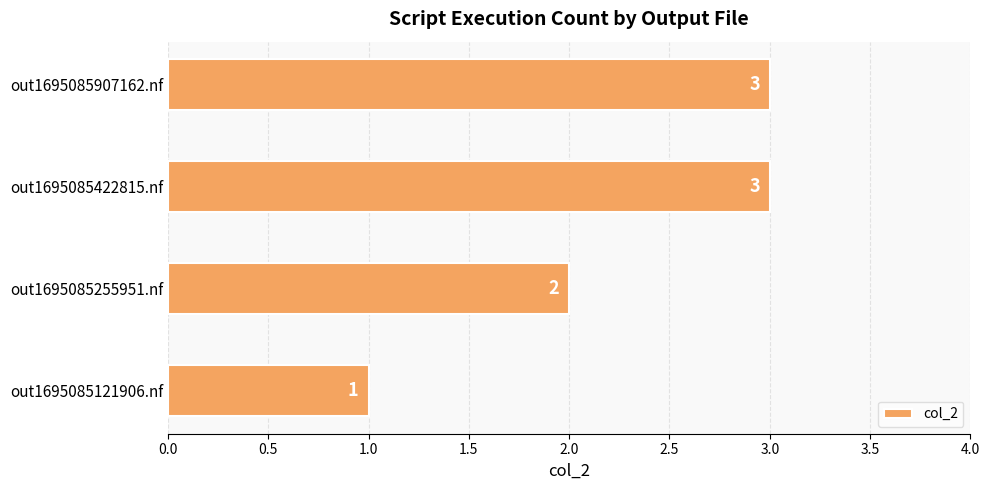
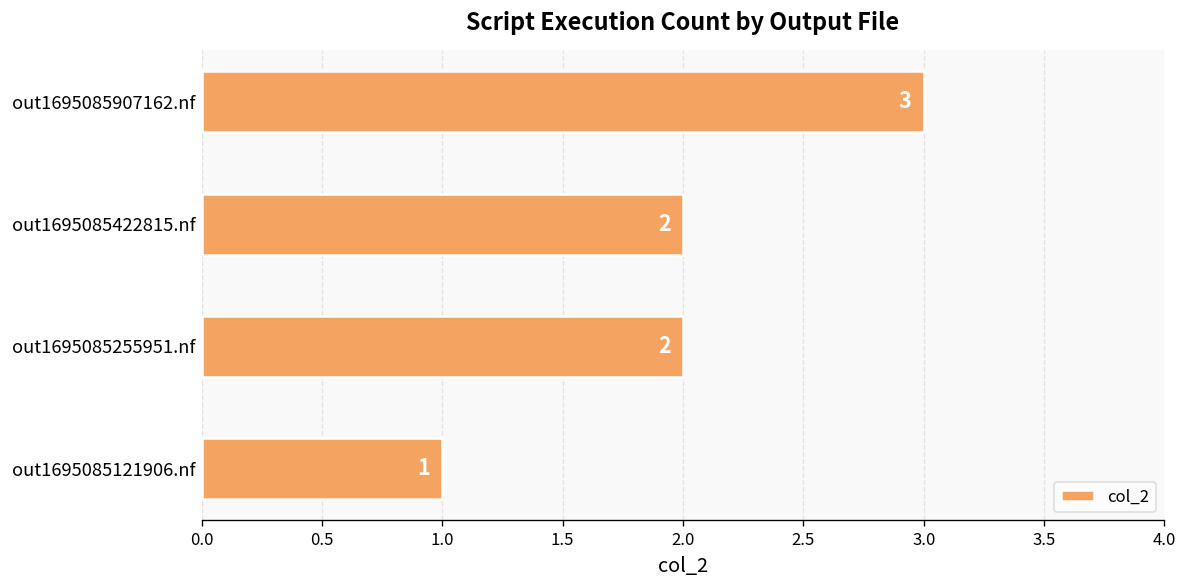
out1695085422815.nf: 3 -> 2
